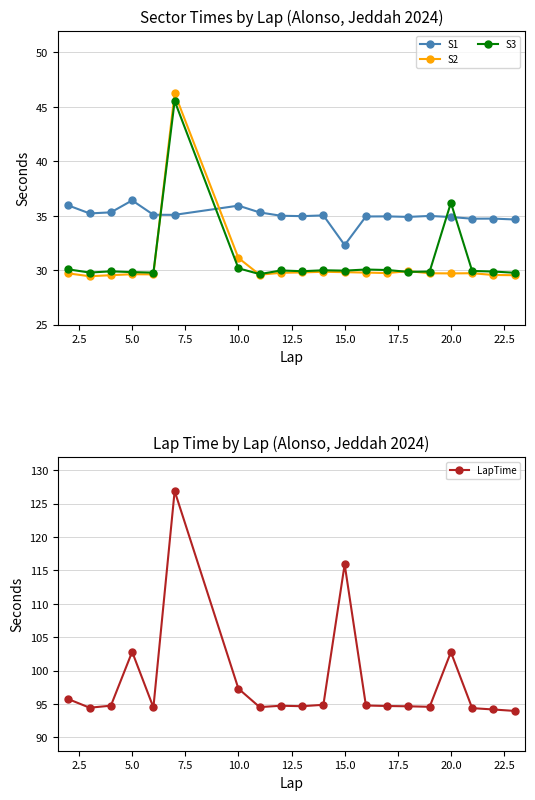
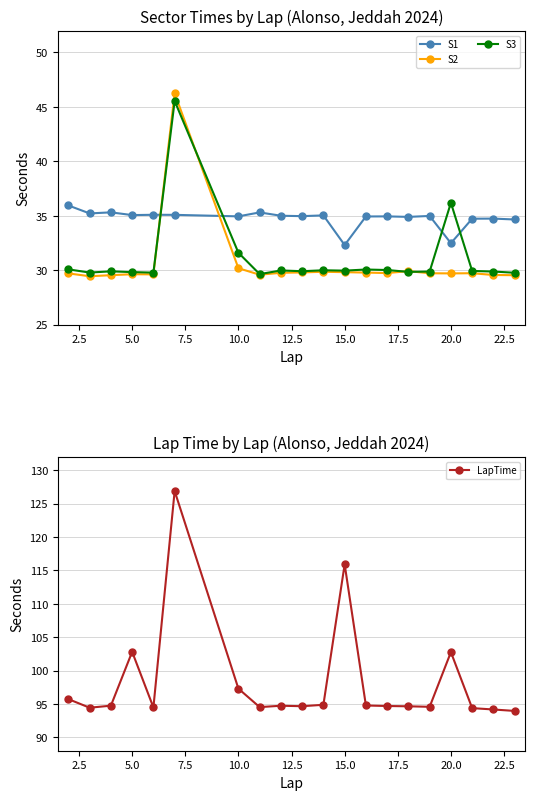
Sector Times by Lap (Alonso, Jeddah 2024), S1, 5.0: 36.4 -> 35.1
Sector Times by Lap (Alonso, Jeddah 2024), S1, 10.0: 35.9 -> 34.9
Sector Times by Lap (Alonso, Jeddah 2024), S2, 10.0: 31.1 -> 30.2
Sector Times by Lap (Alonso, Jeddah 2024), S3, 10.0: 30.2 -> 31.6
Sector Times by Lap (Alonso, Jeddah 2024), S1, 20.0: 34.9 -> 32.5
